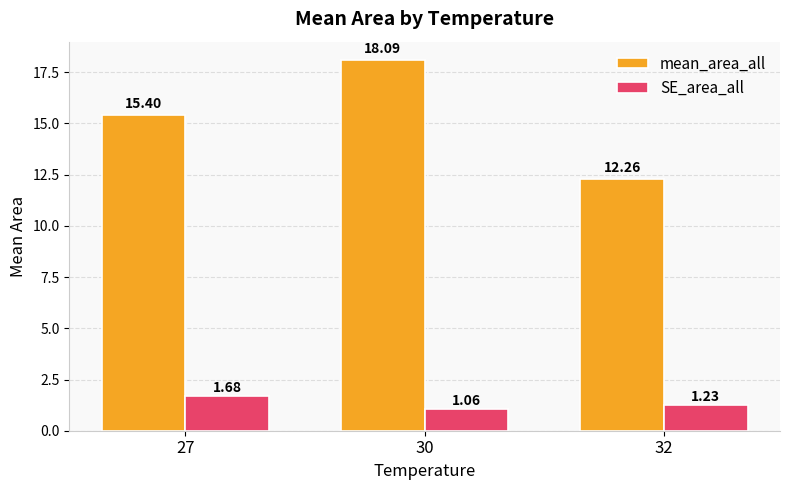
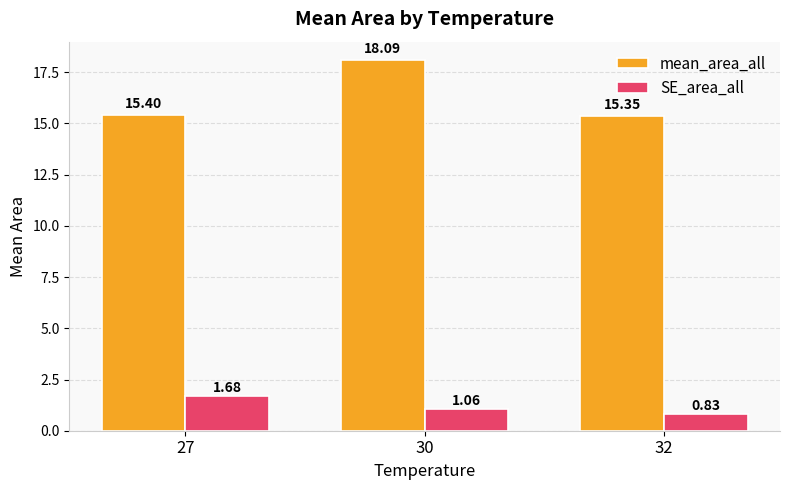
mean_area_all, 32: 12.26 -> 15.35
SE_area_all, 32: 1.23 -> 0.83
